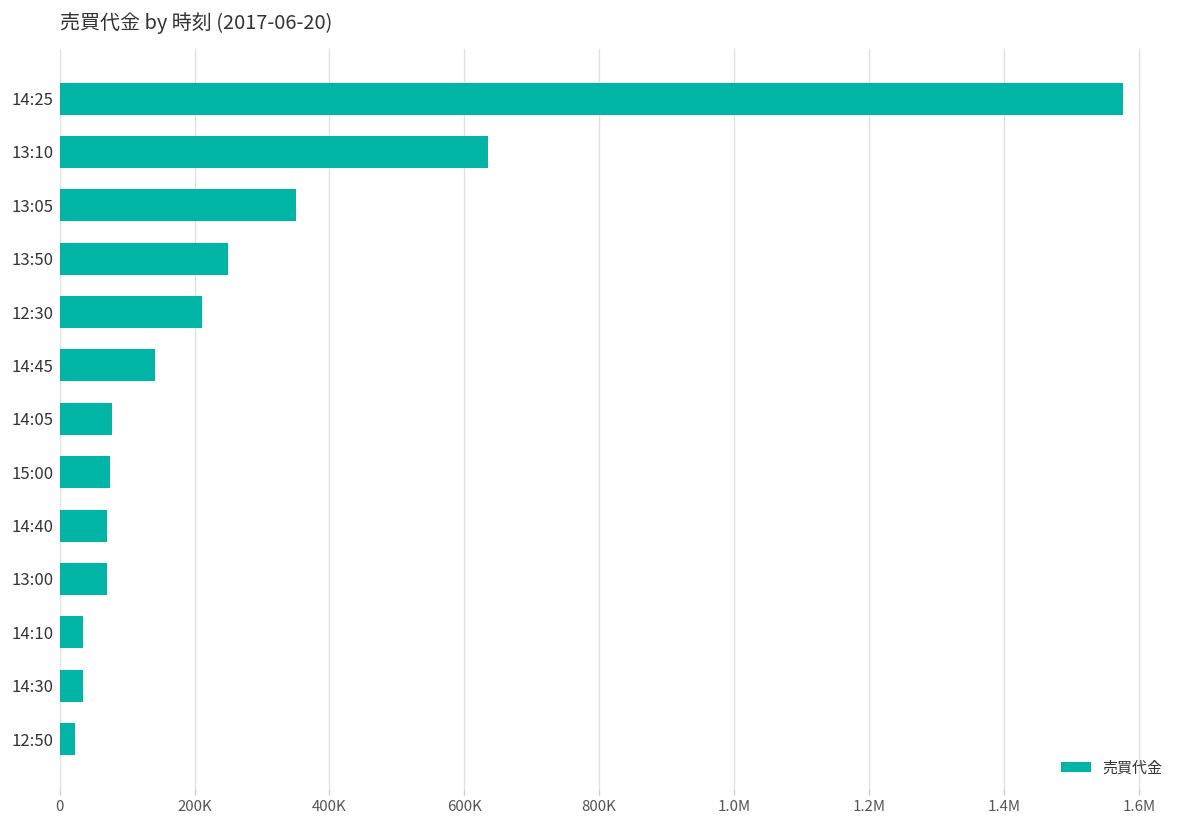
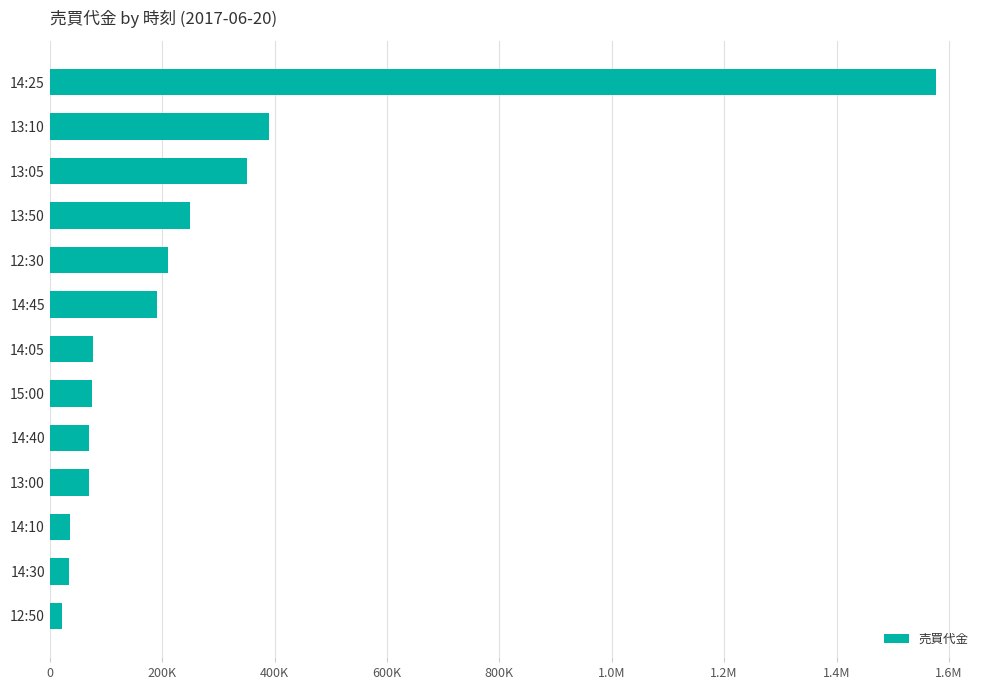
13:10: 630000 -> 390000
14:45: 140000 -> 190000
